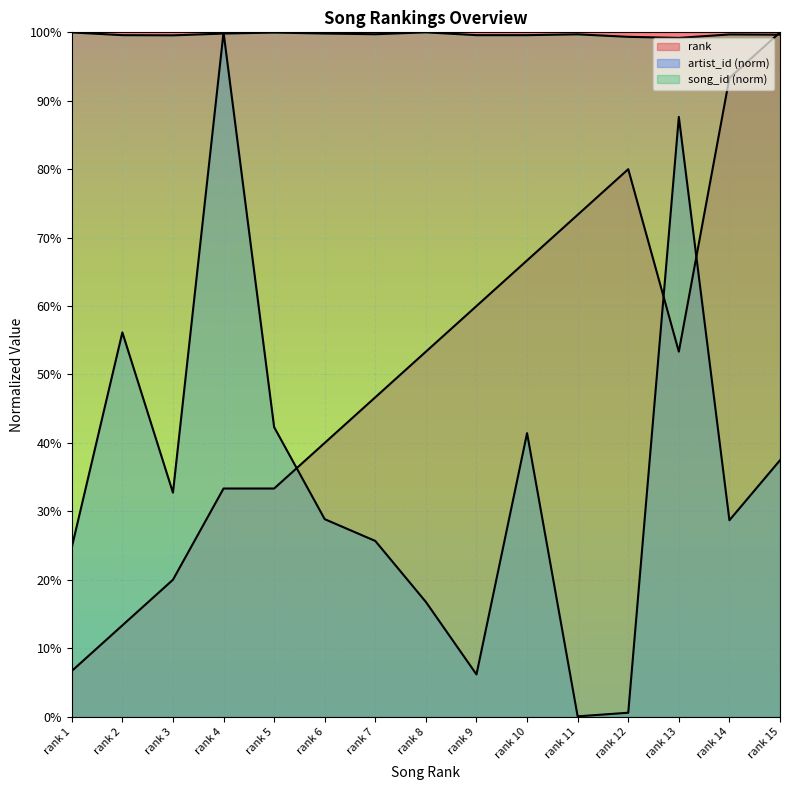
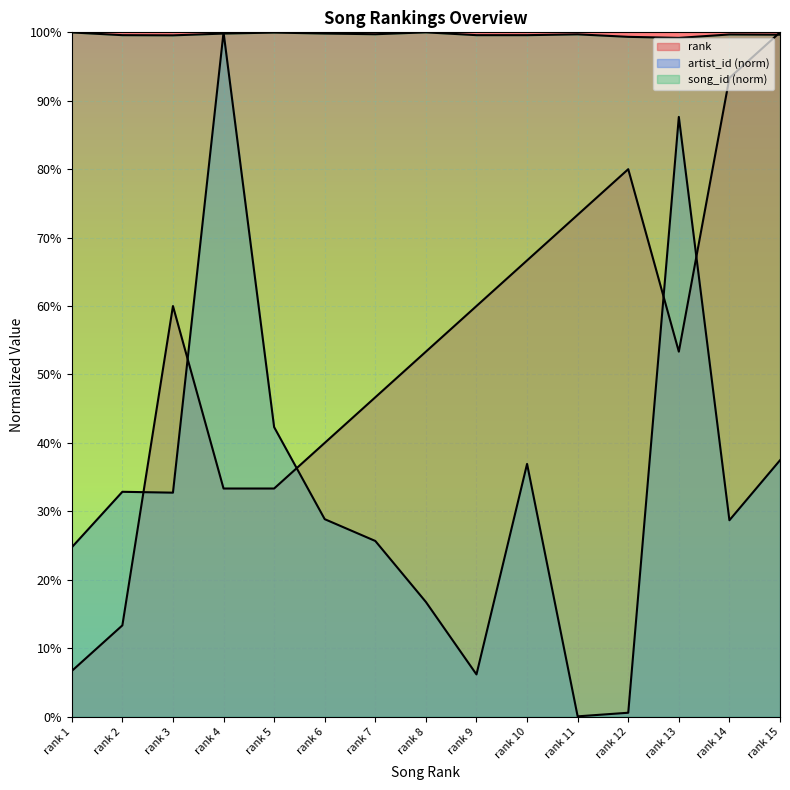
artist_id (norm), rank 2: 56% -> 33%
rank, rank 3: 20% -> 60%
artist_id (norm), rank 10: 41% -> 37%
